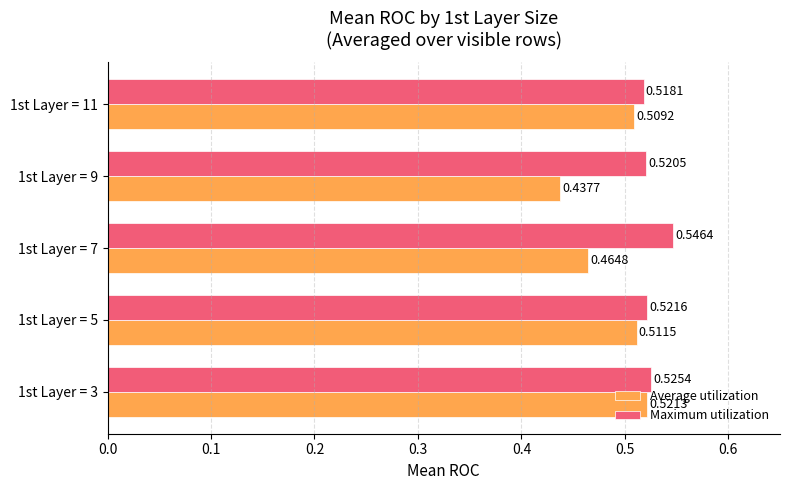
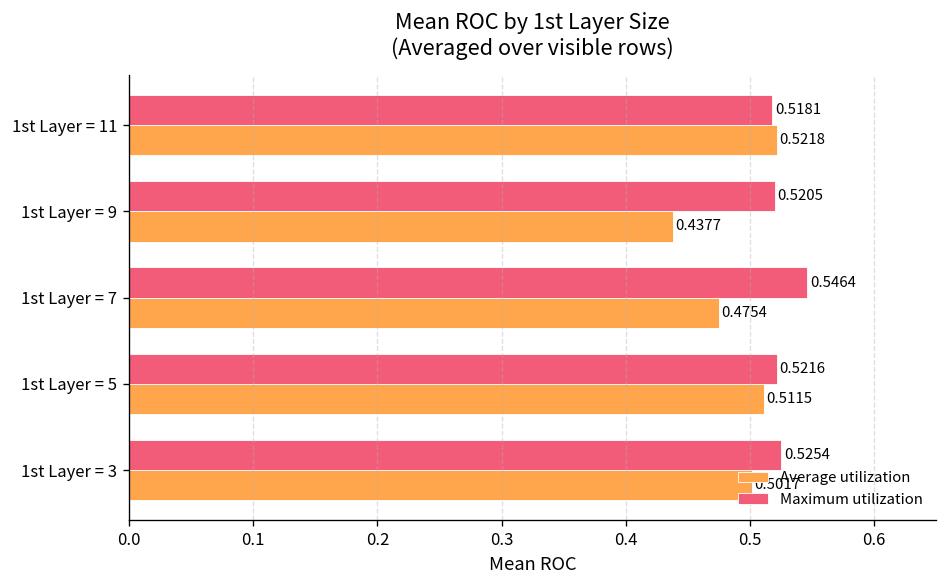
Average utilization, 1st Layer = 11: 0.5092 -> 0.5218
Average utilization, 1st Layer = 7: 0.4648 -> 0.4754
Average utilization, 1st Layer = 3: 0.5213 -> 0.5017
